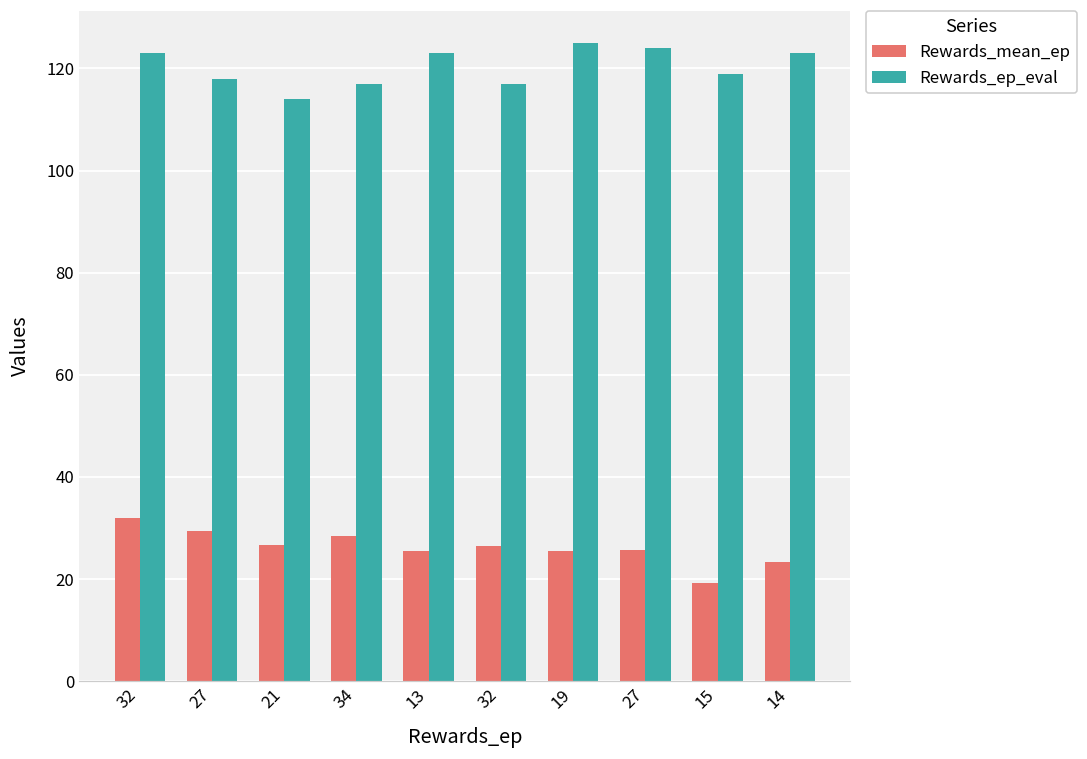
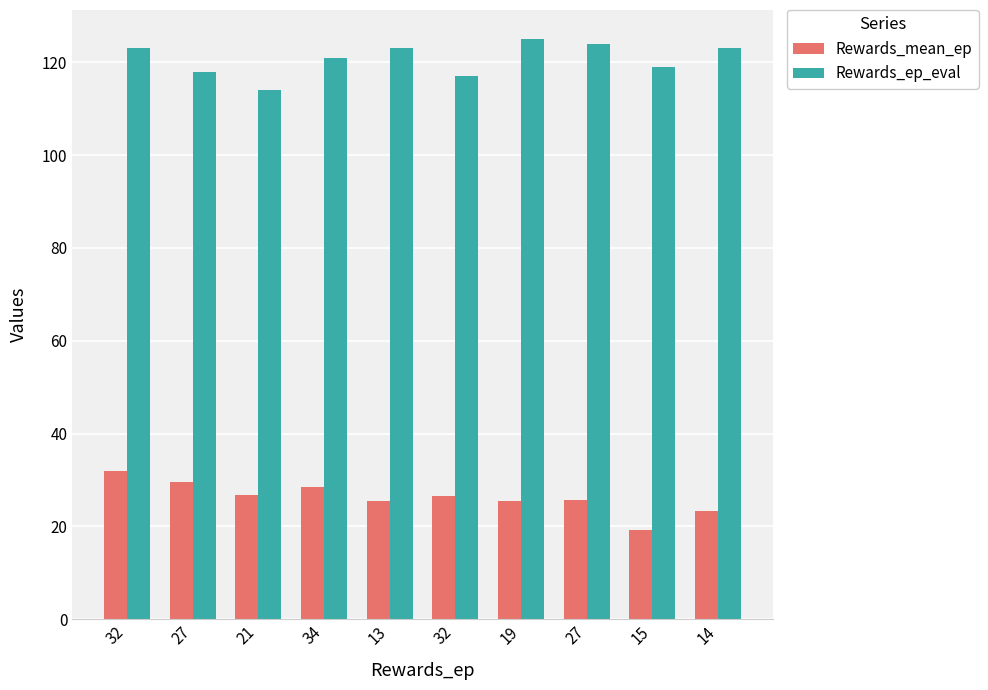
Rewards_ep_eval, 34: 117 -> 121
